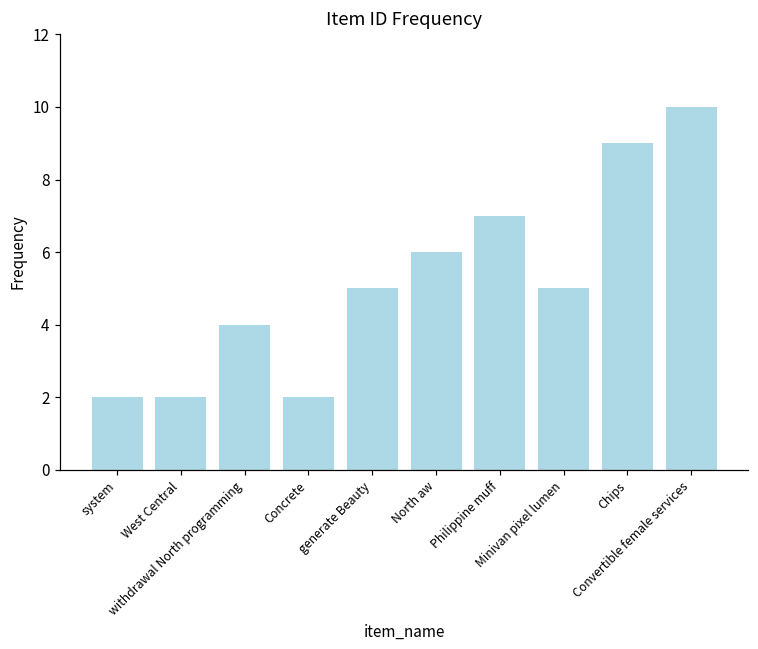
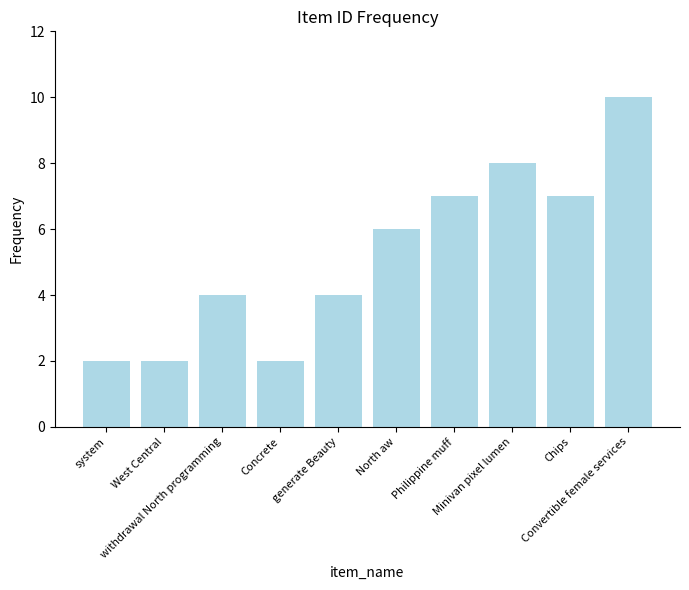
generate Beauty: 5 -> 4
Minivan pixel lumen: 5 -> 8
Chips: 9 -> 7
